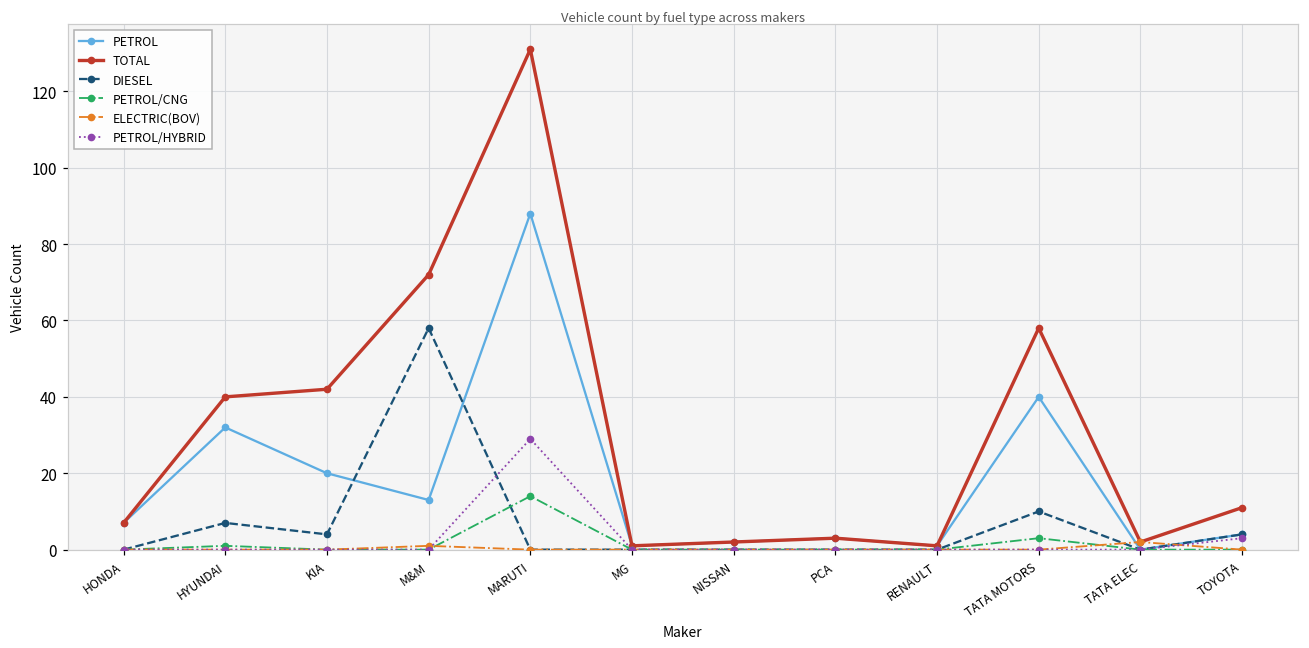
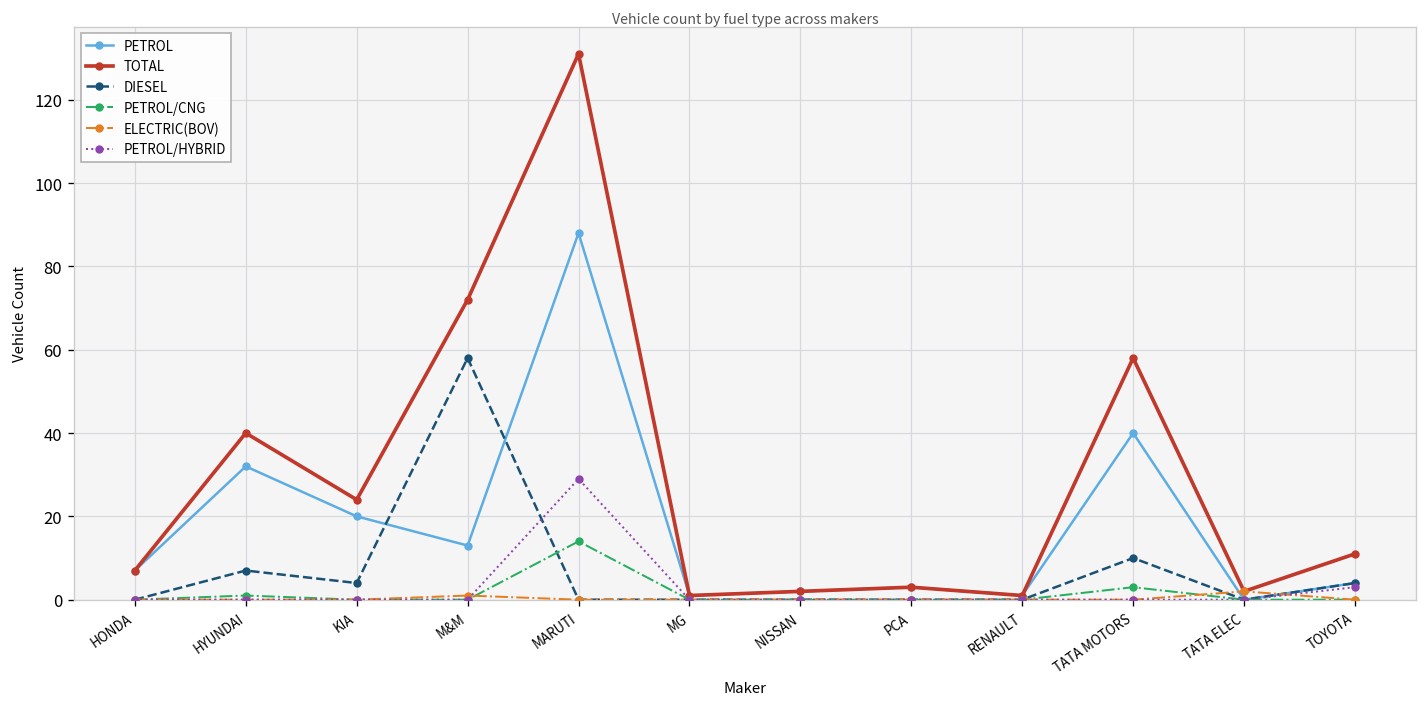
TOTAL, KIA: 42 -> 24
